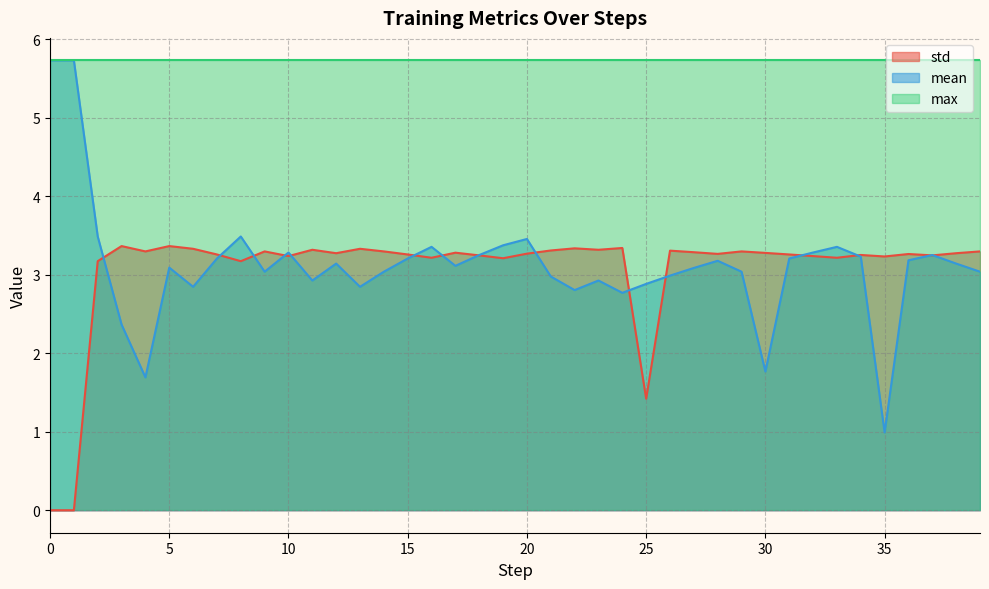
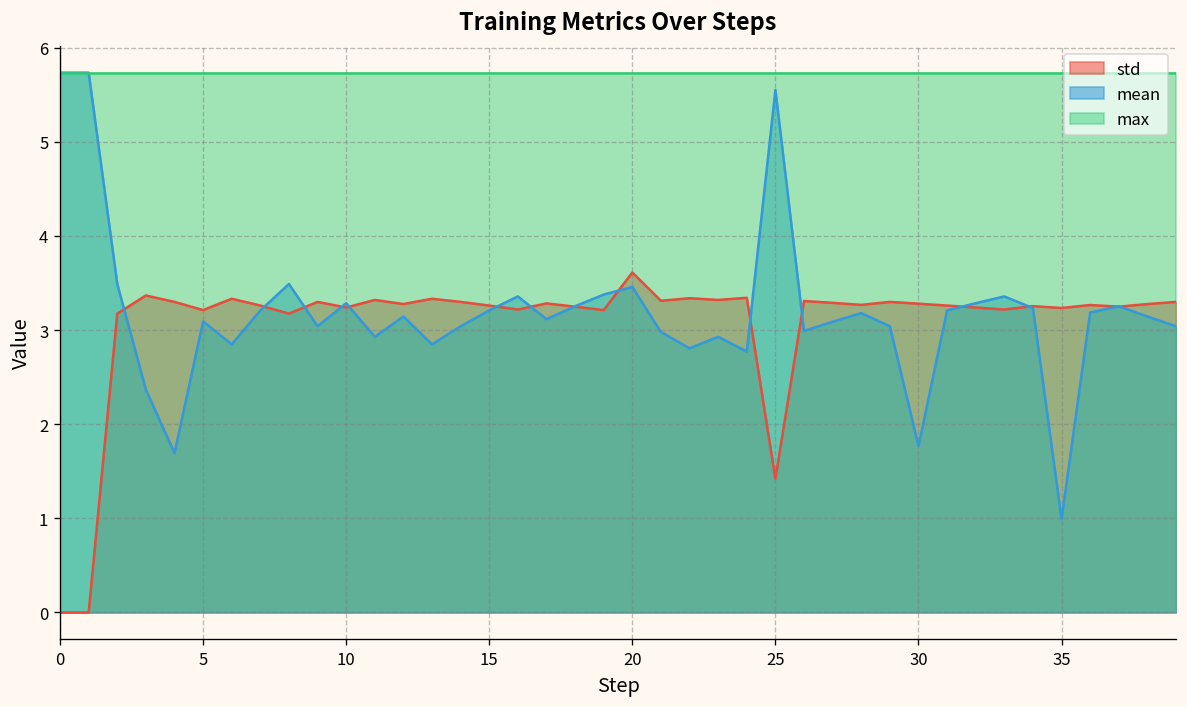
std, 5: 3.4 -> 3.2
std, 20: 3.3 -> 3.6
mean, 25: 2.9 -> 5.6
